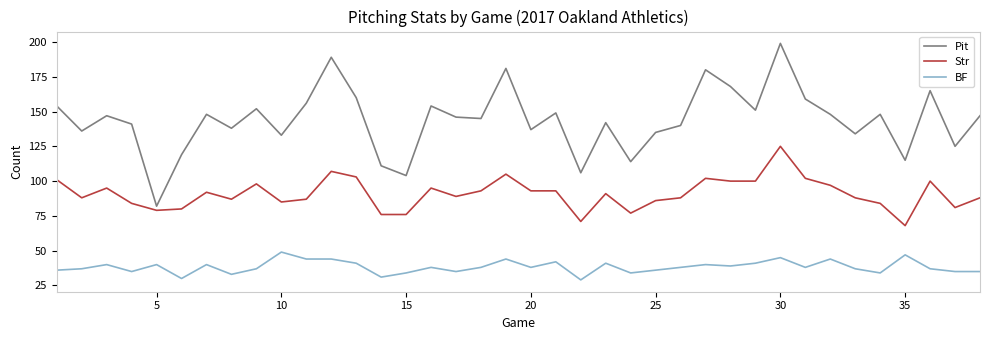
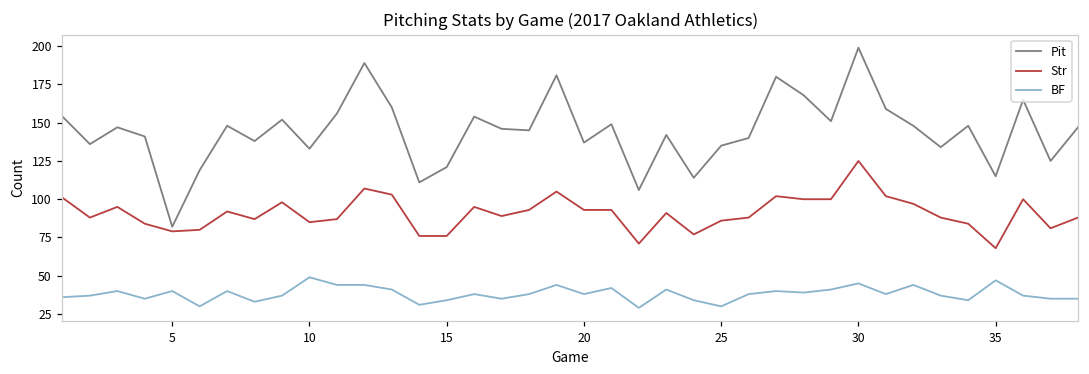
Pit, 15: 104 -> 121
BF, 25: 36 -> 30
